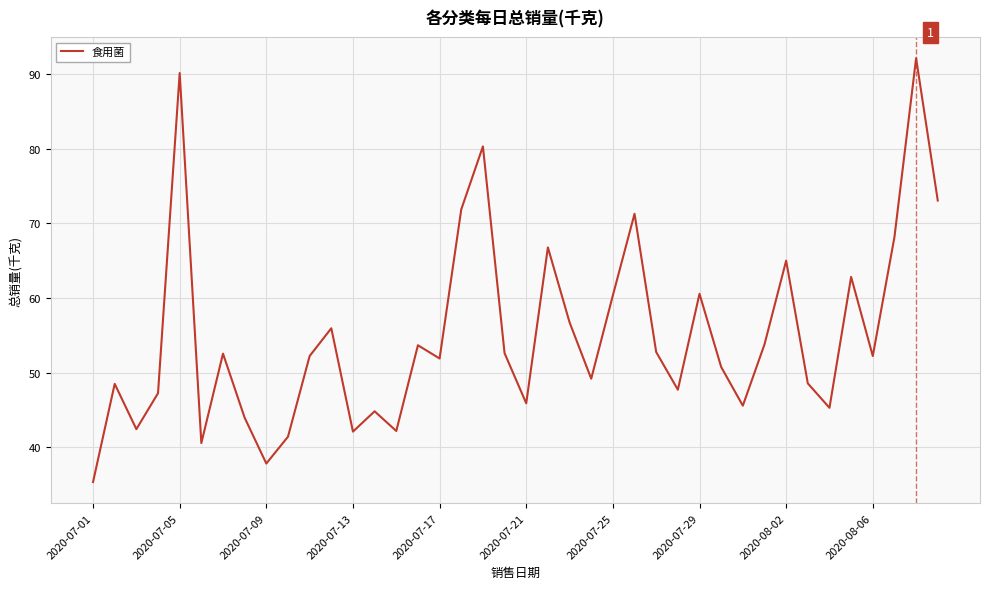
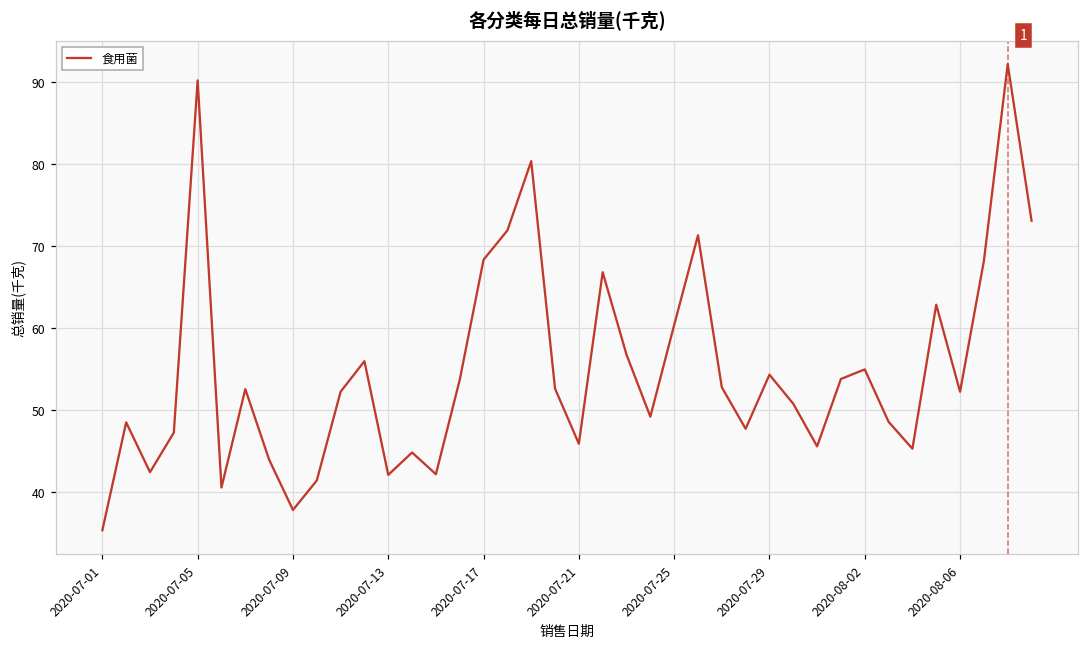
2020-07-17: 52 -> 68
2020-07-29: 61 -> 54
2020-08-02: 65 -> 55
